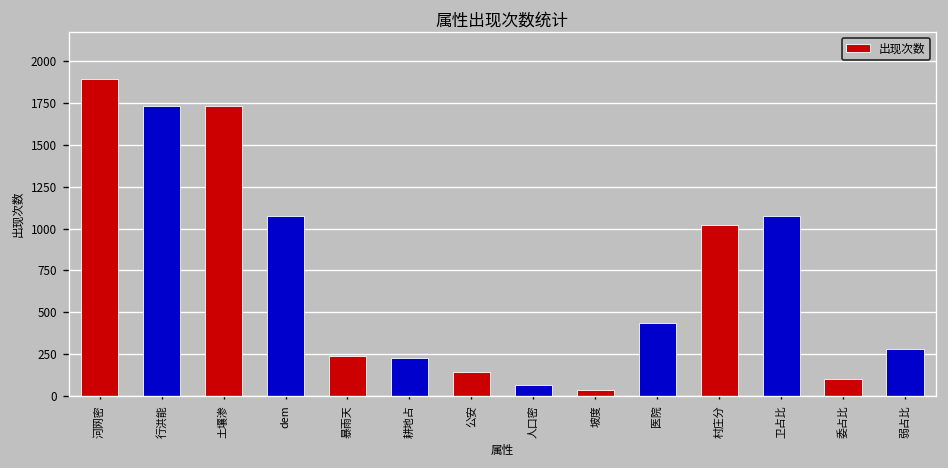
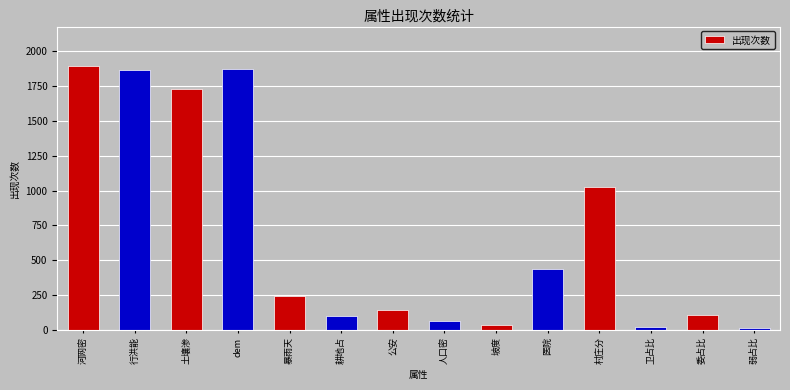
行洪能: 1730 -> 1870
dem: 1070 -> 1870
耕地占: 230 -> 100
卫占比: 1080 -> 20
弱占比: 280 -> 10
